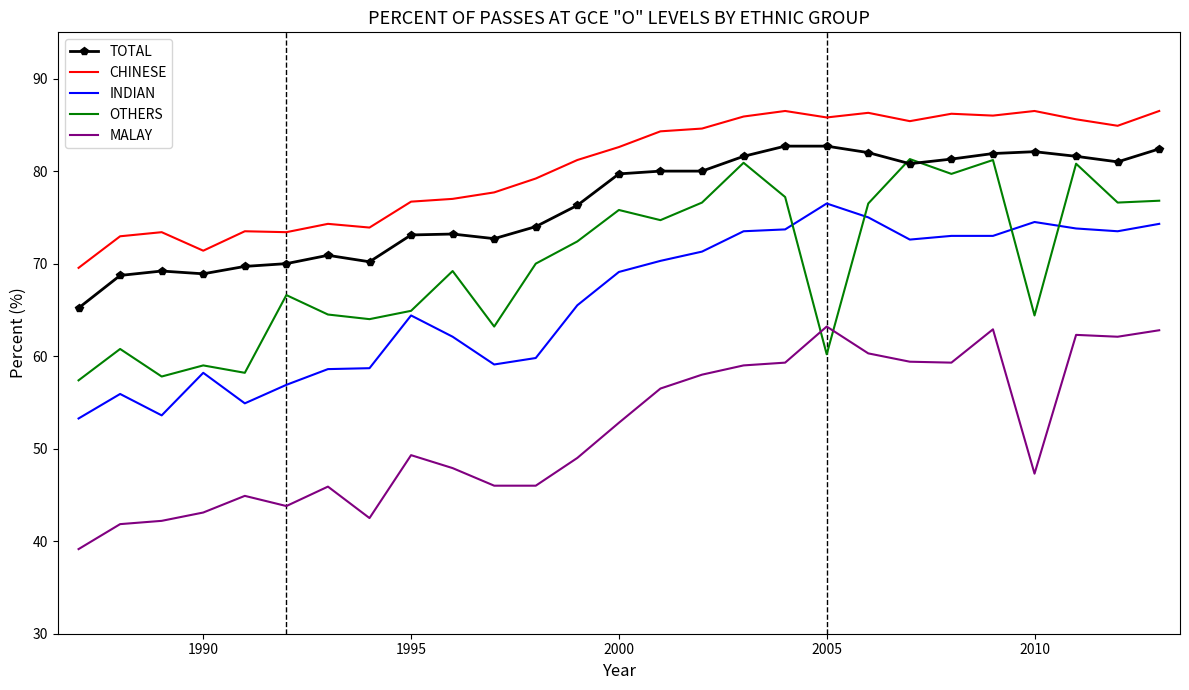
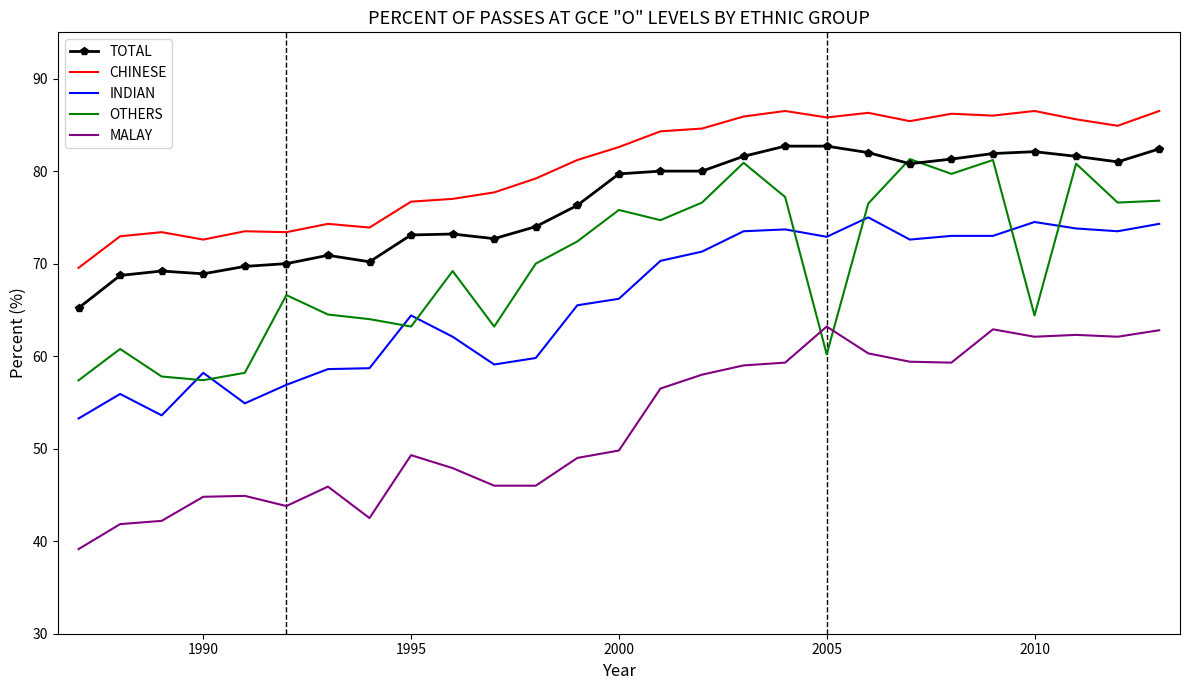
CHINESE, 1990: 71 -> 73
OTHERS, 1990: 59 -> 57
MALAY, 1990: 43 -> 45
OTHERS, 1995: 65 -> 63
INDIAN, 2000: 69 -> 66
MALAY, 2000: 53 -> 50
INDIAN, 2005: 77 -> 73
MALAY, 2010: 47 -> 62
